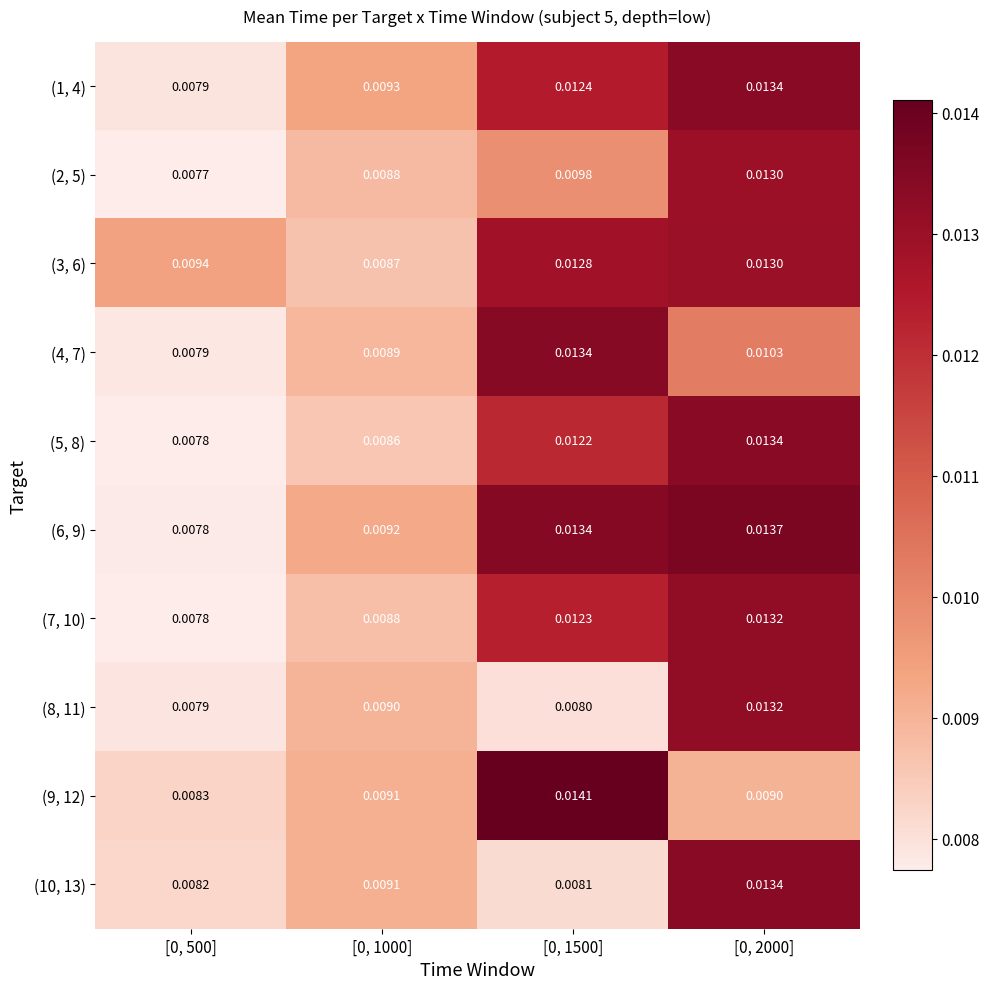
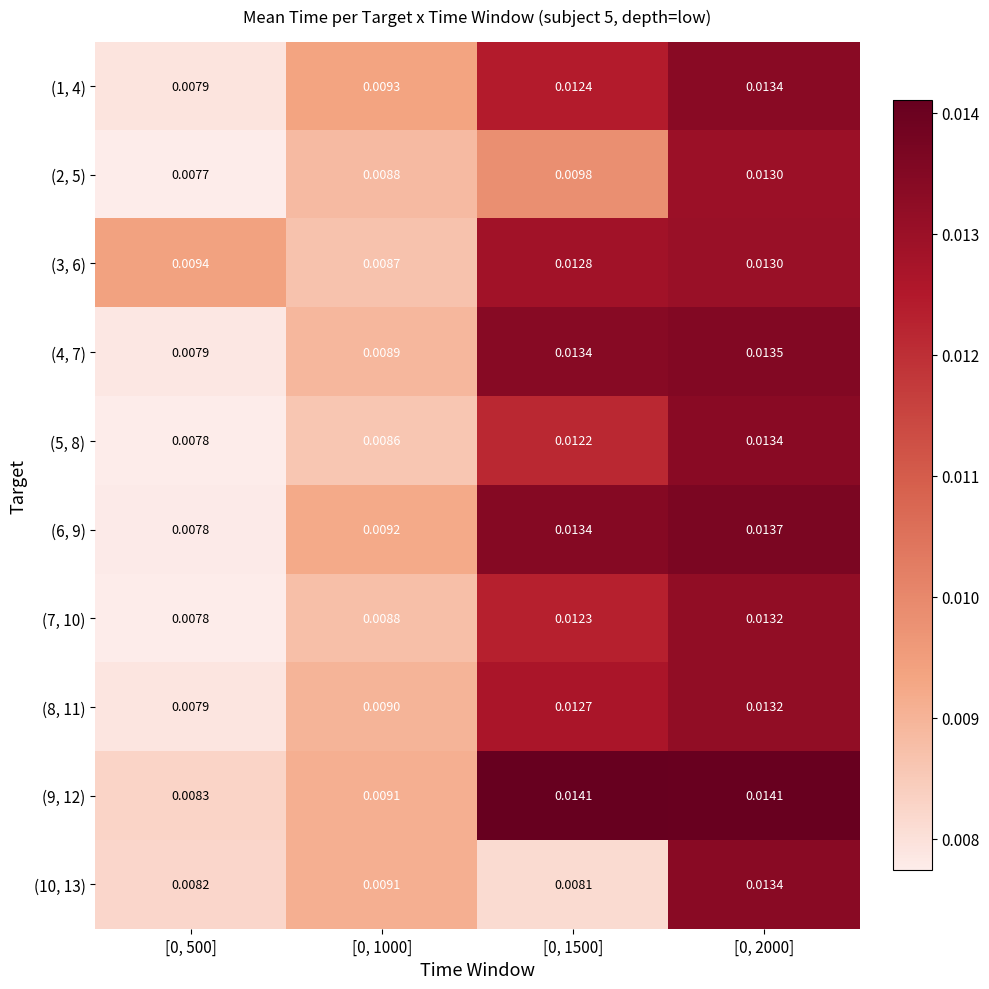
(4, 7), [0, 2000]: 0.0103 -> 0.0135
(8, 11), [0, 1500]: 0.0080 -> 0.0127
(9, 12), [0, 2000]: 0.0090 -> 0.0141
